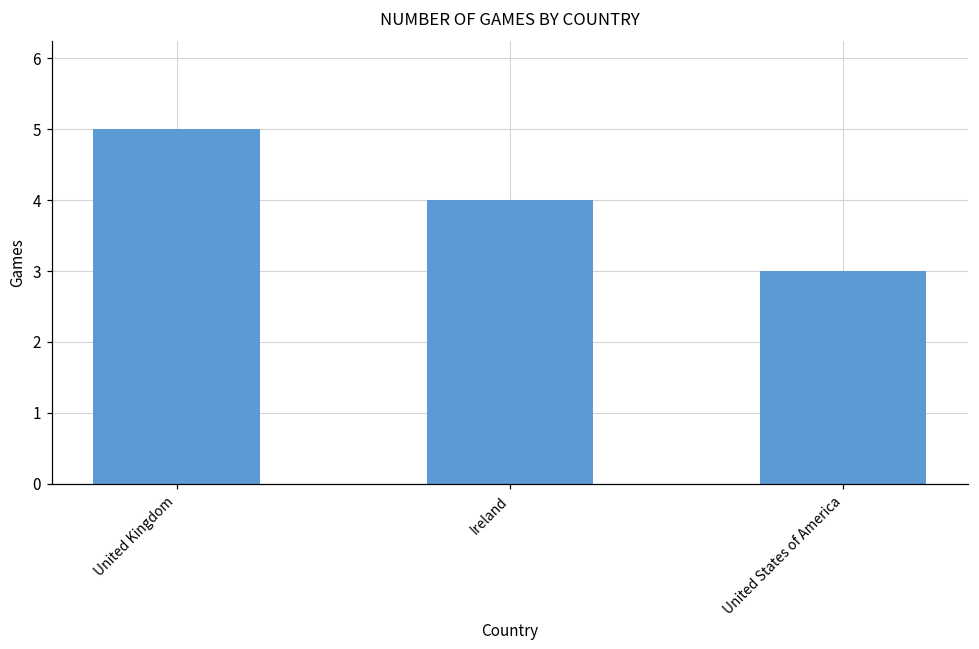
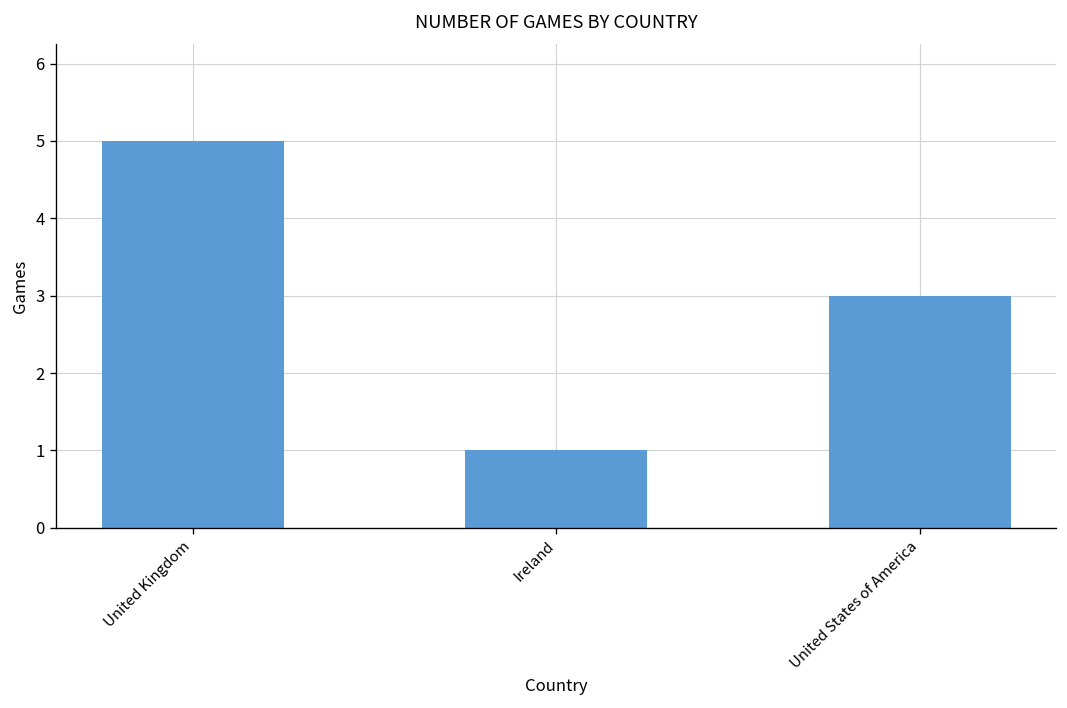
Ireland: 4 -> 1
